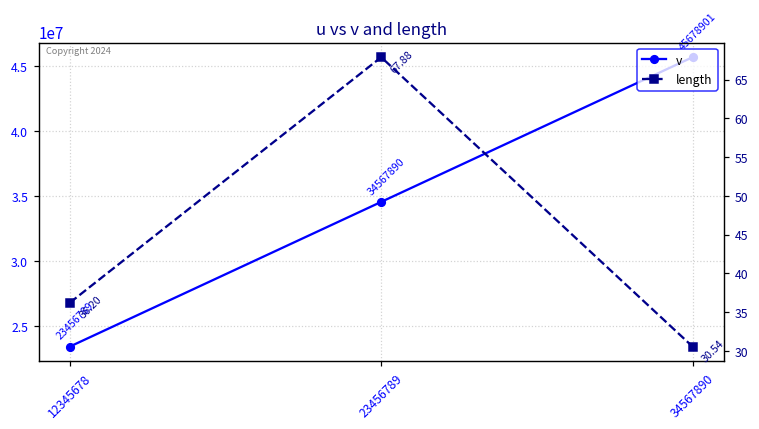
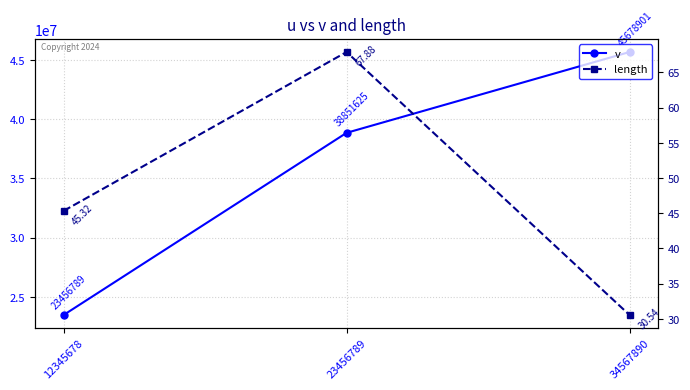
v, 23456789: 34567890 -> 38851625
length, 12345678: 36.20 -> 45.32
